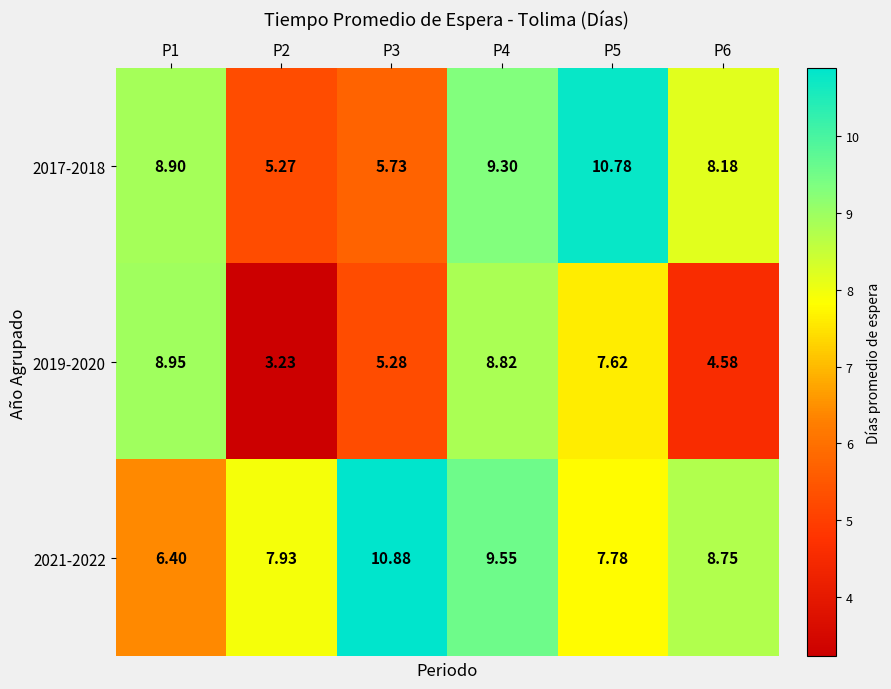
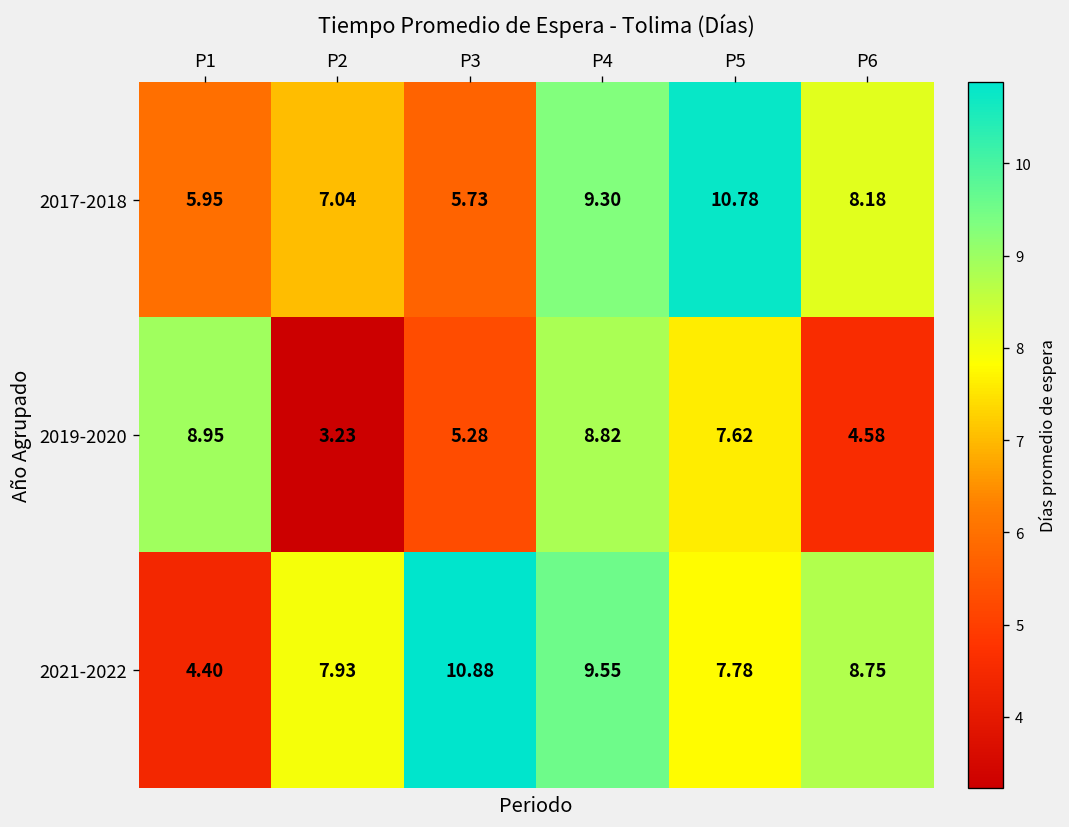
2017-2018, P1: 8.90 -> 5.95
2017-2018, P2: 5.27 -> 7.04
2021-2022, P1: 6.40 -> 4.40
